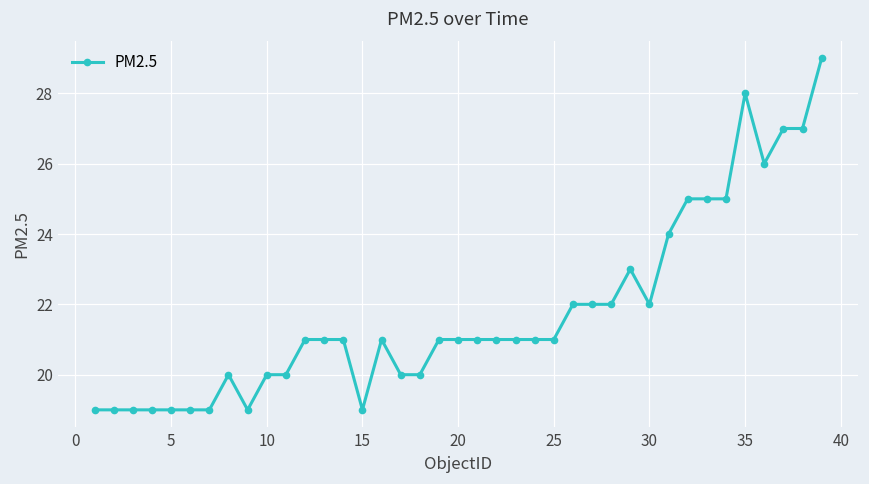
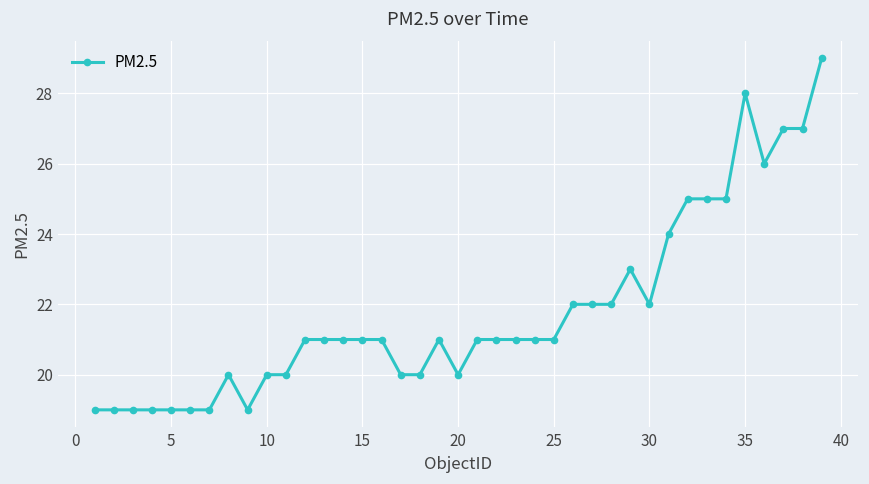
15: 19 -> 21
20: 21 -> 20
